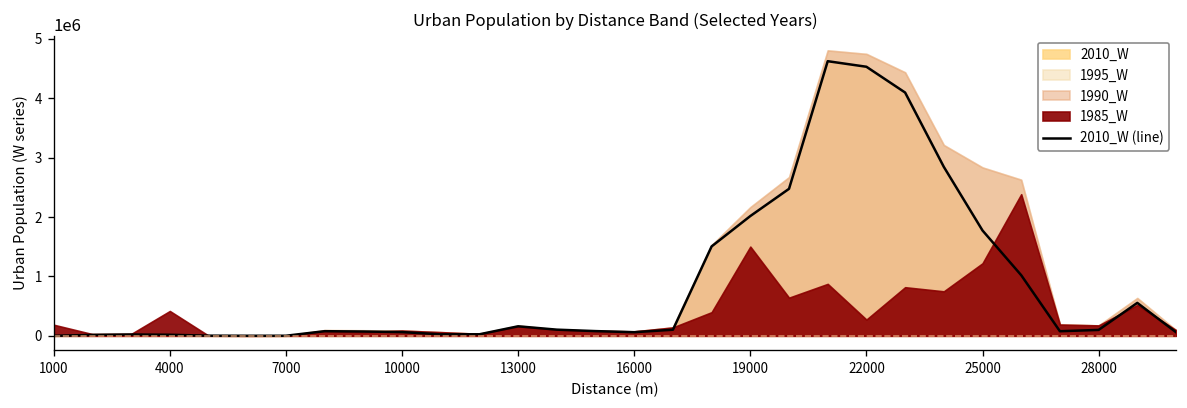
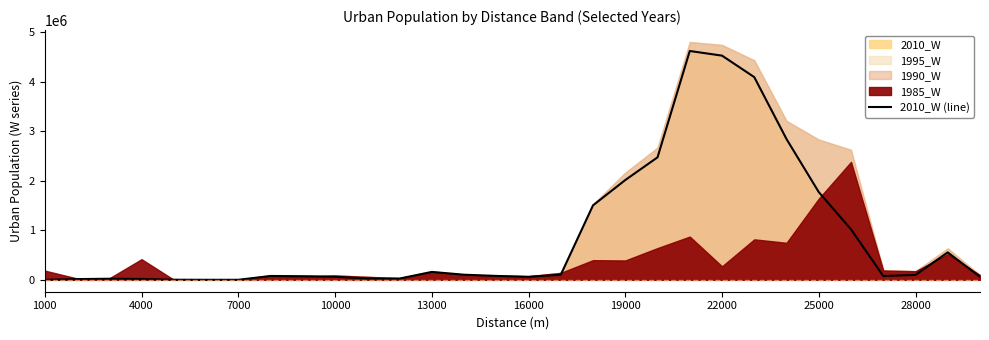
1985_W, 19000: 1500000 -> 400000
1985_W, 25000: 1200000 -> 1600000
